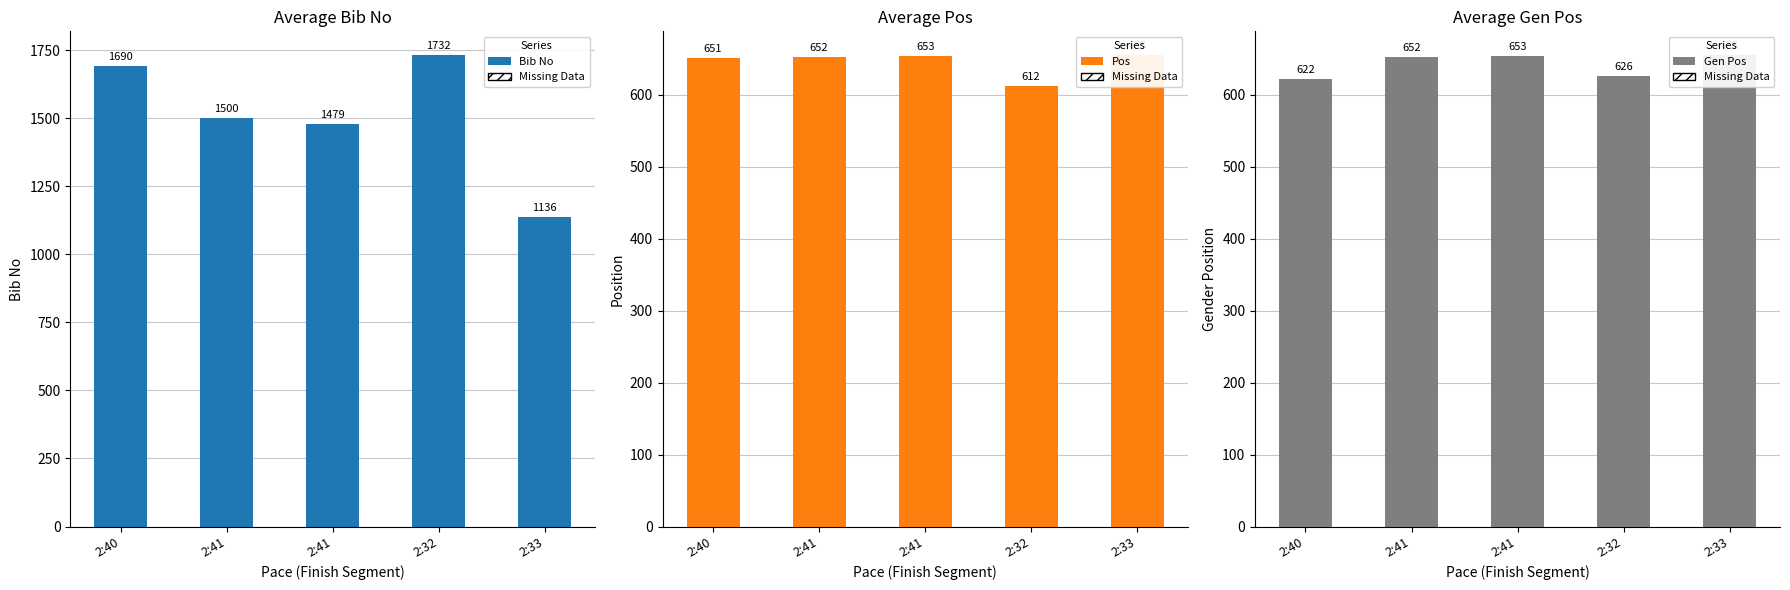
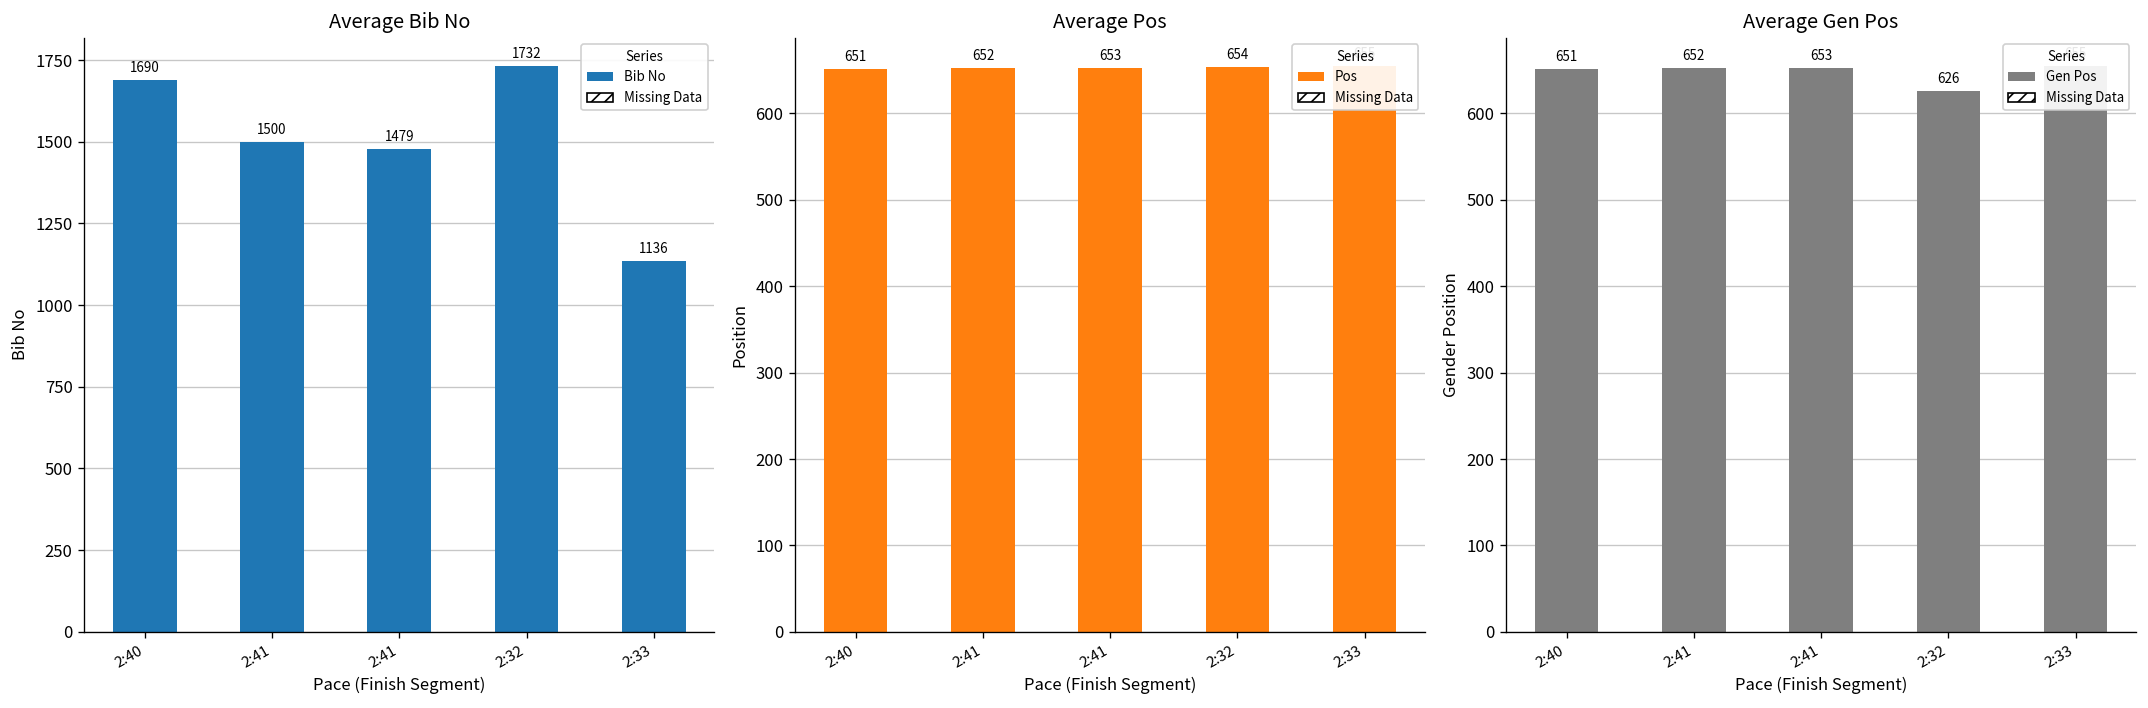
Average Pos, 2:32: 612 -> 654
Average Gen Pos, 2:40: 622 -> 651
